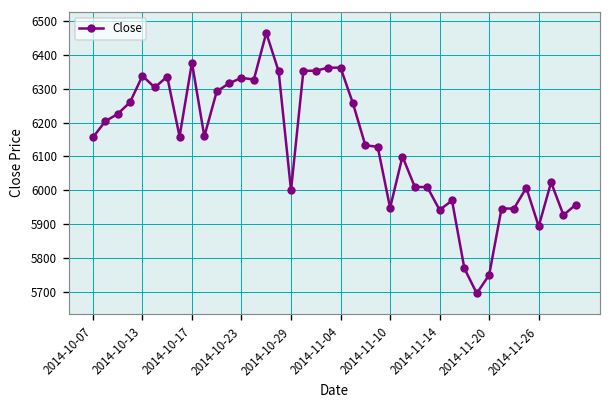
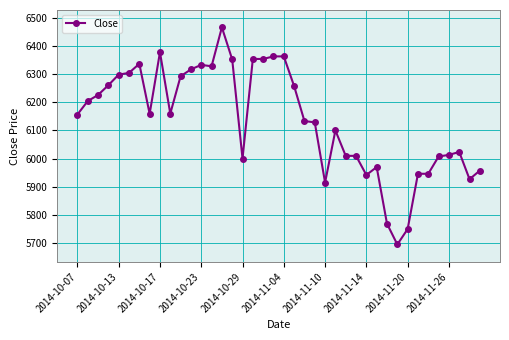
2014-10-13: 6340 -> 6300
2014-11-10: 5950 -> 5910
2014-11-26: 5890 -> 6010
